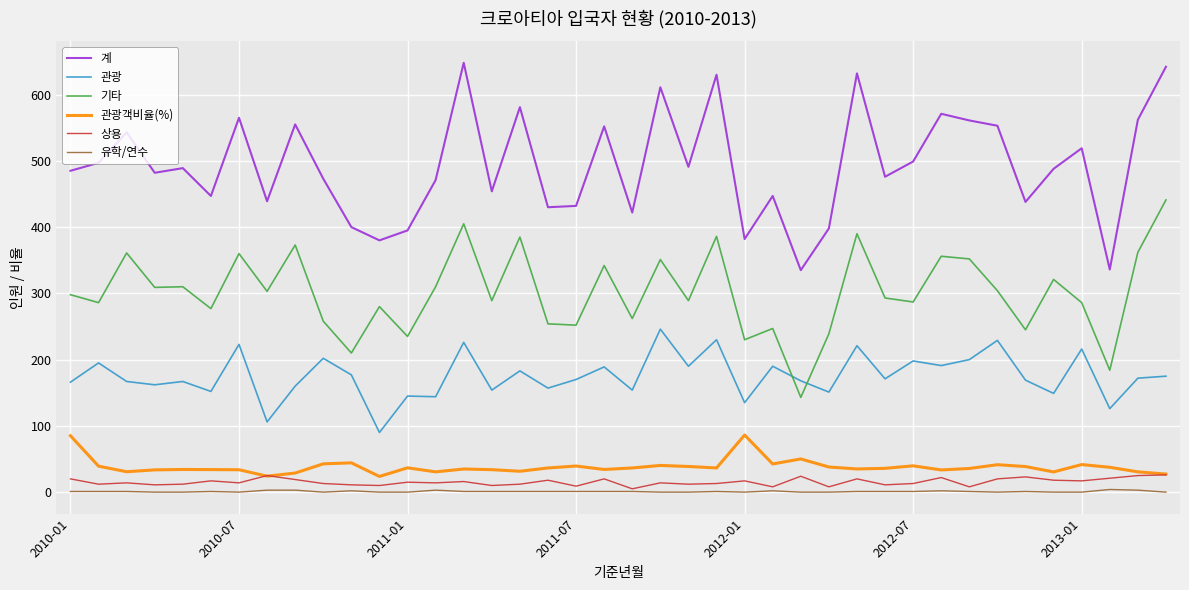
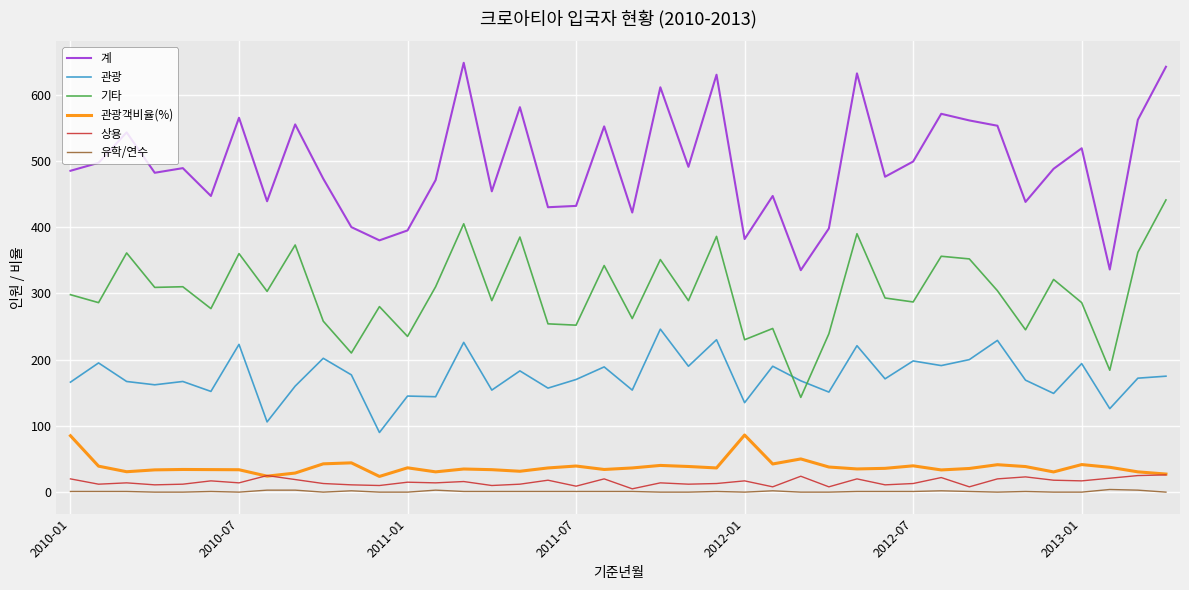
관광, 2013-01: 220 -> 190
